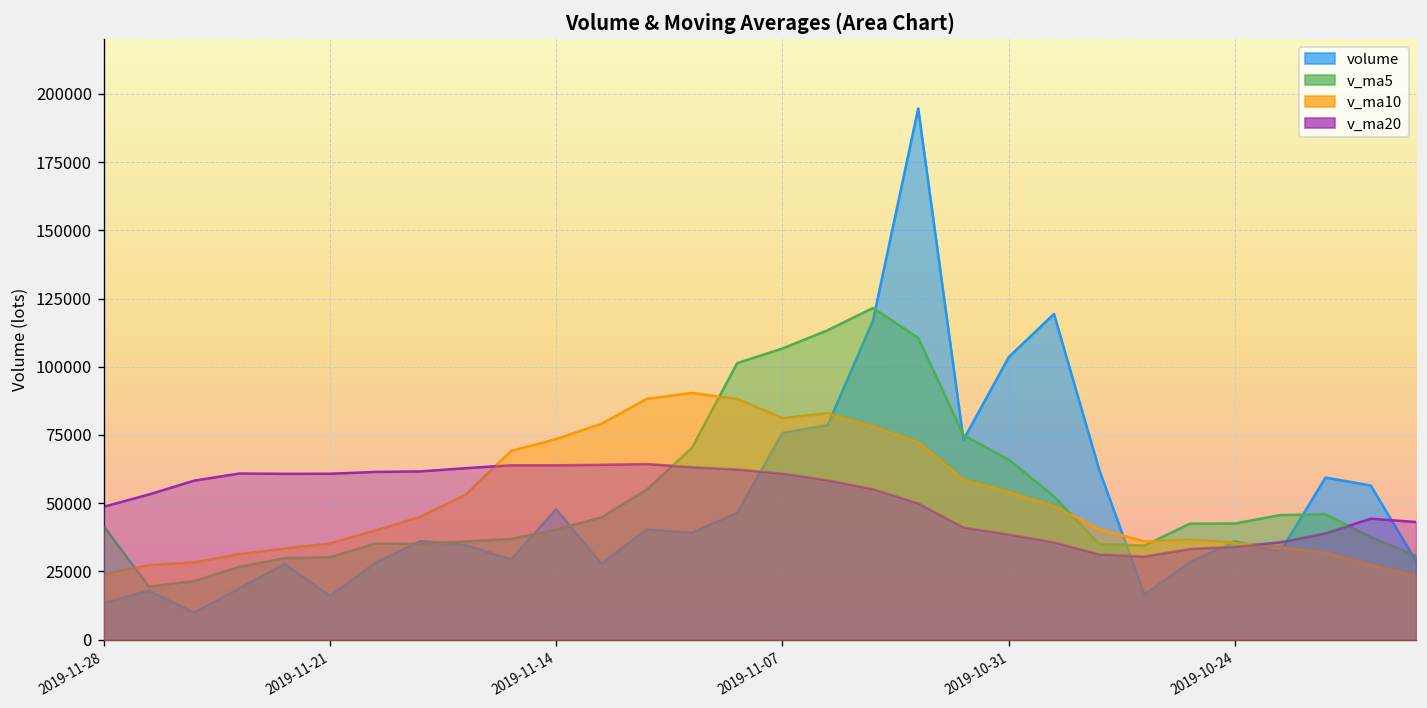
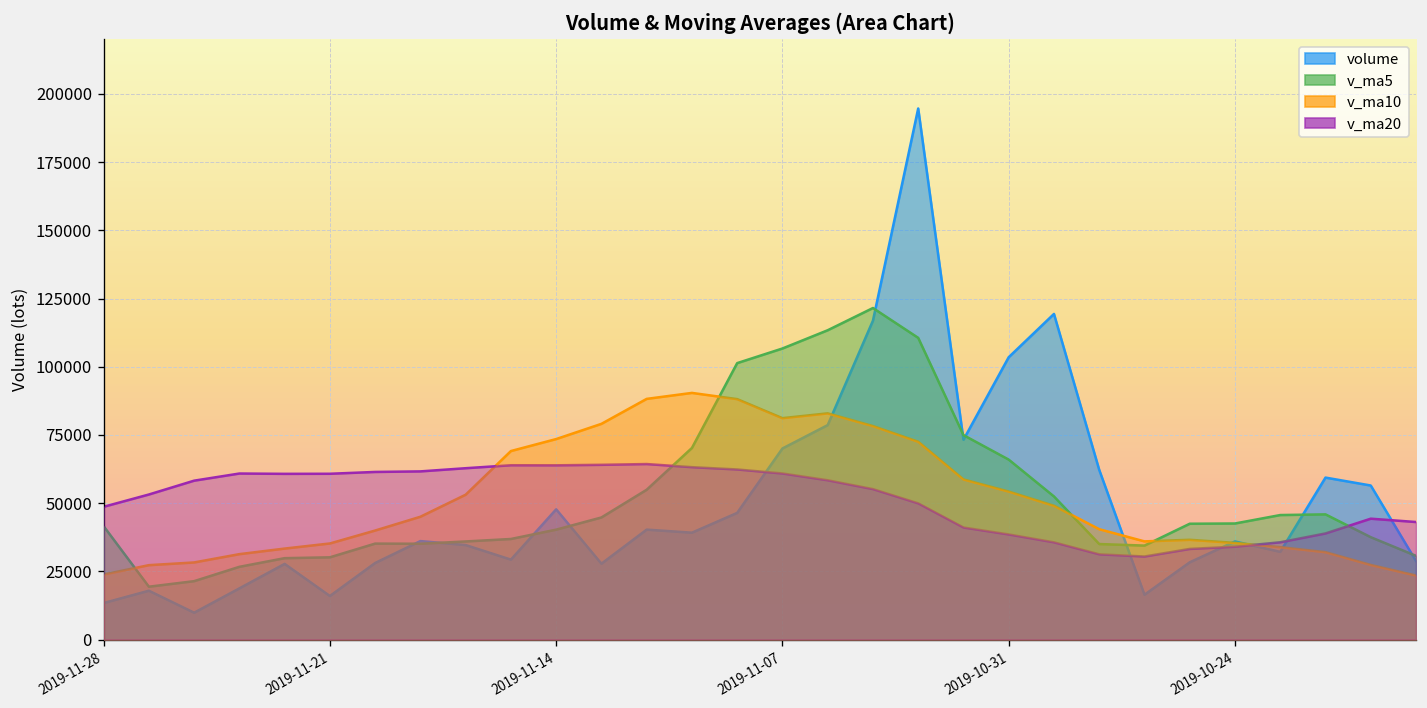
volume, 2019-11-07: 76000 -> 70000
